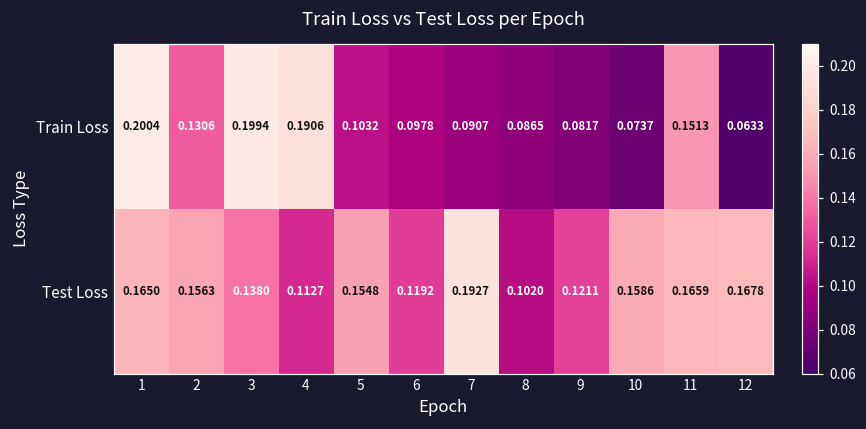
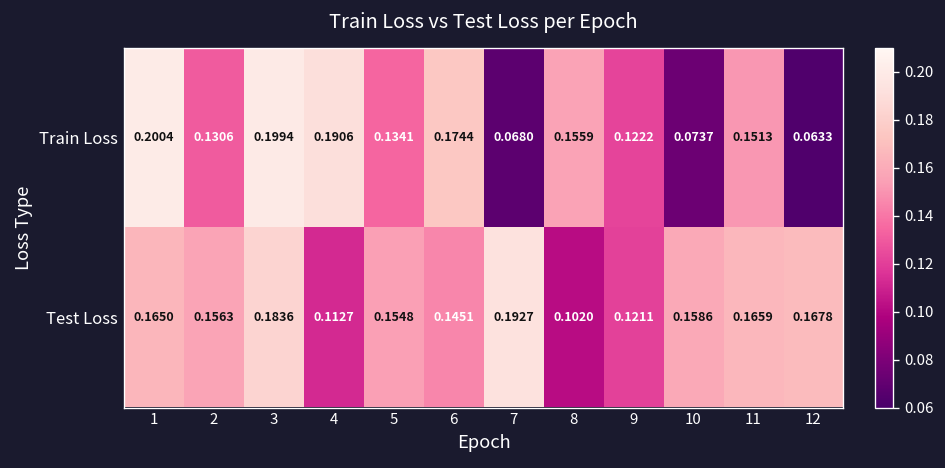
Train Loss, 5: 0.1032 -> 0.1341
Train Loss, 6: 0.0978 -> 0.1744
Train Loss, 7: 0.0907 -> 0.0680
Train Loss, 8: 0.0865 -> 0.1559
Train Loss, 9: 0.0817 -> 0.1222
Test Loss, 3: 0.1380 -> 0.1836
Test Loss, 6: 0.1192 -> 0.1451
